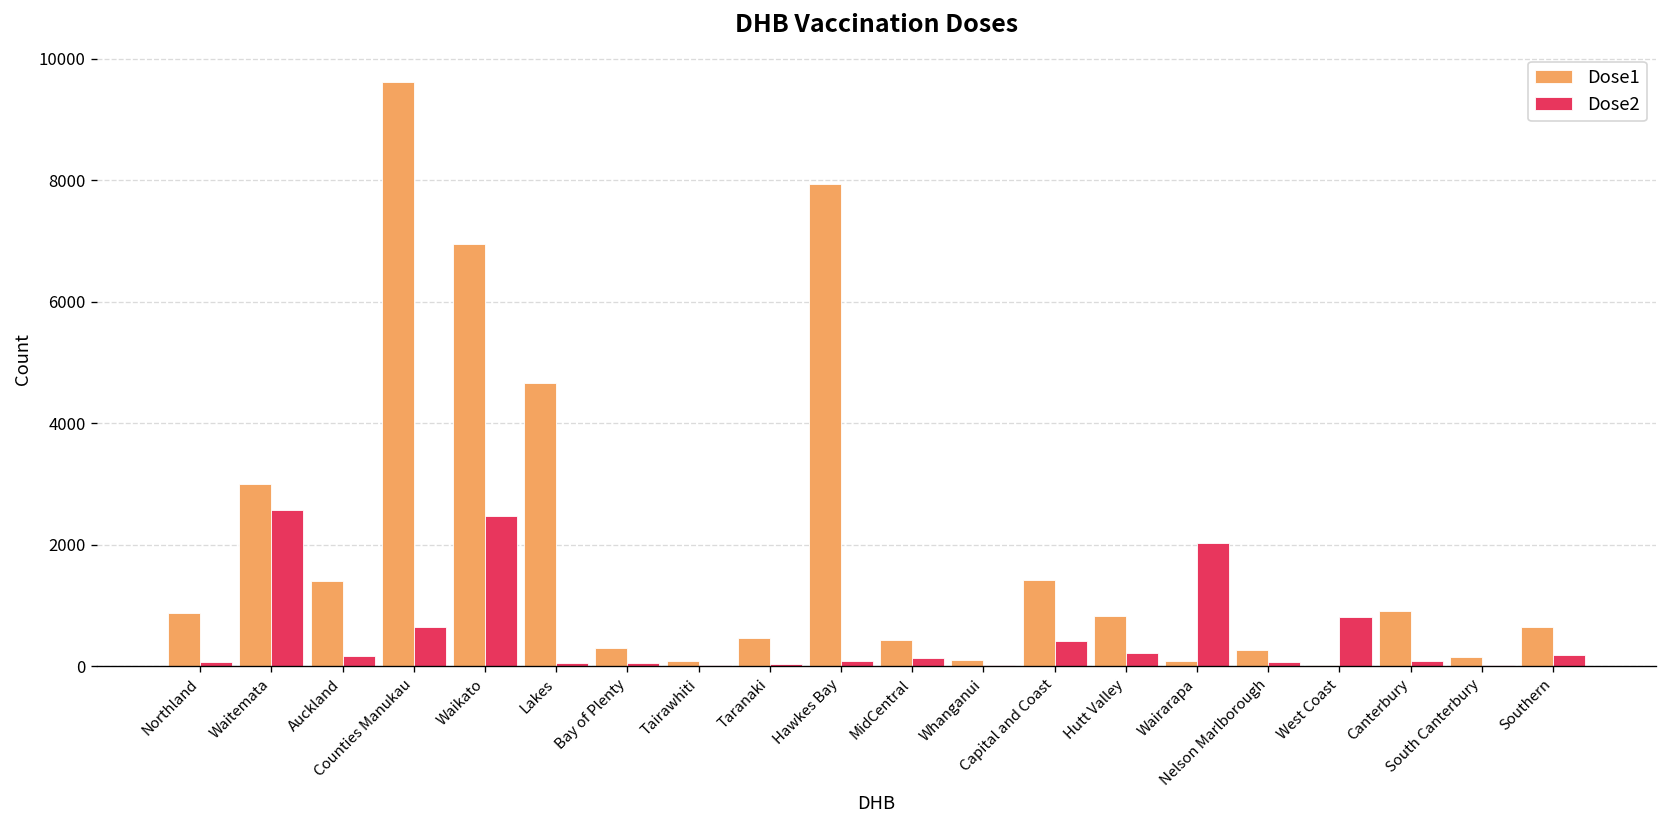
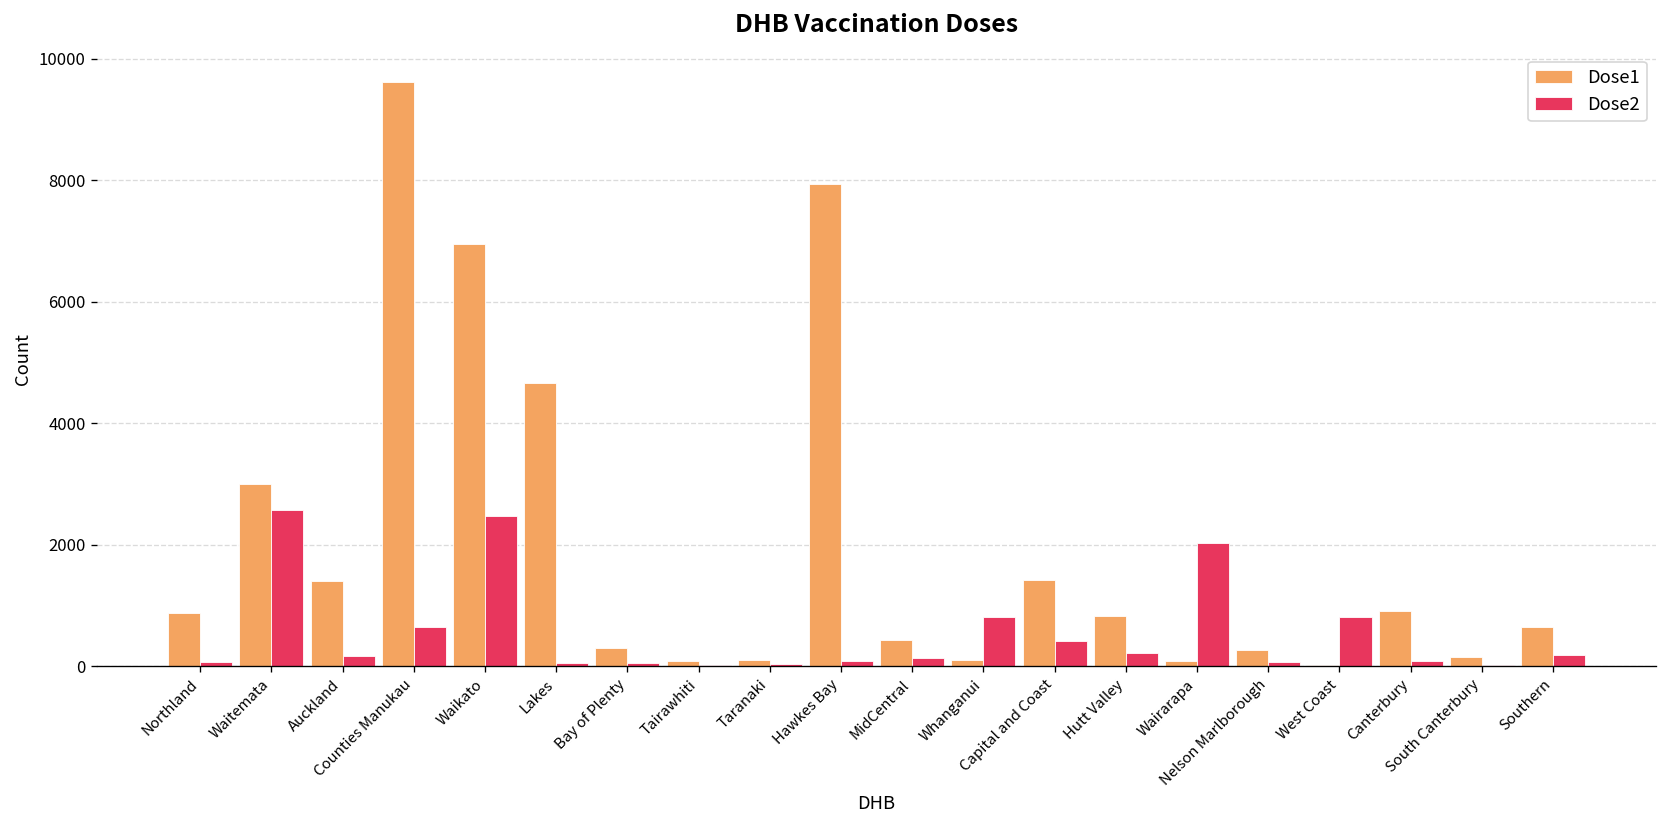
Dose1, Taranaki: 500 -> 100
Dose2, Whanganui: 0 -> 800
